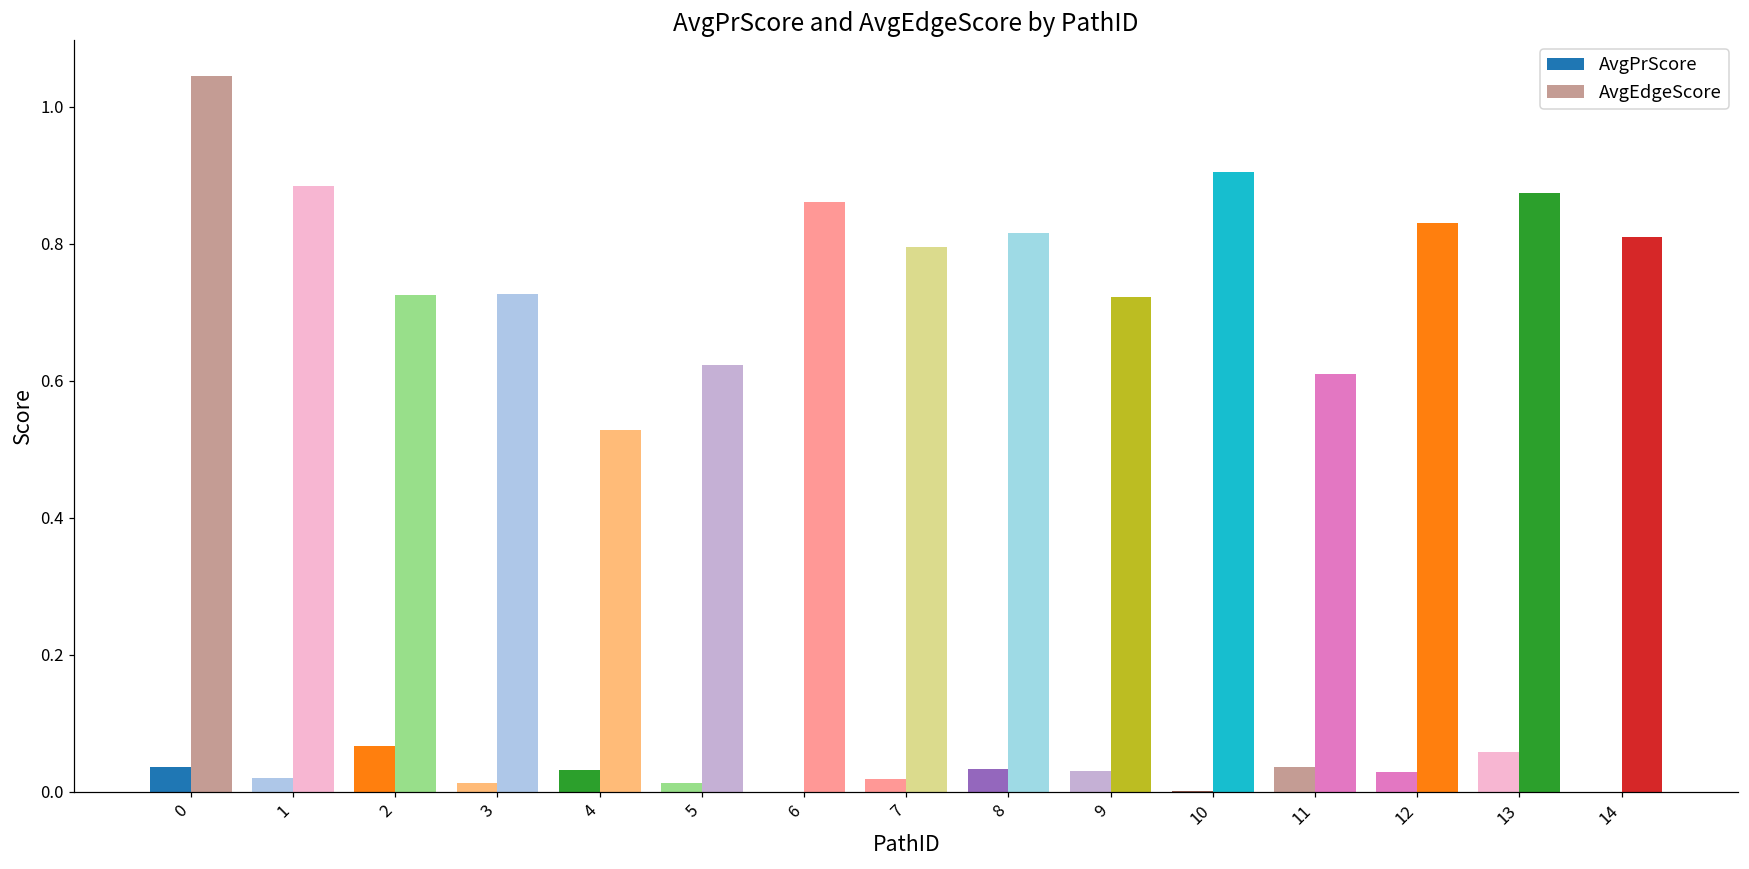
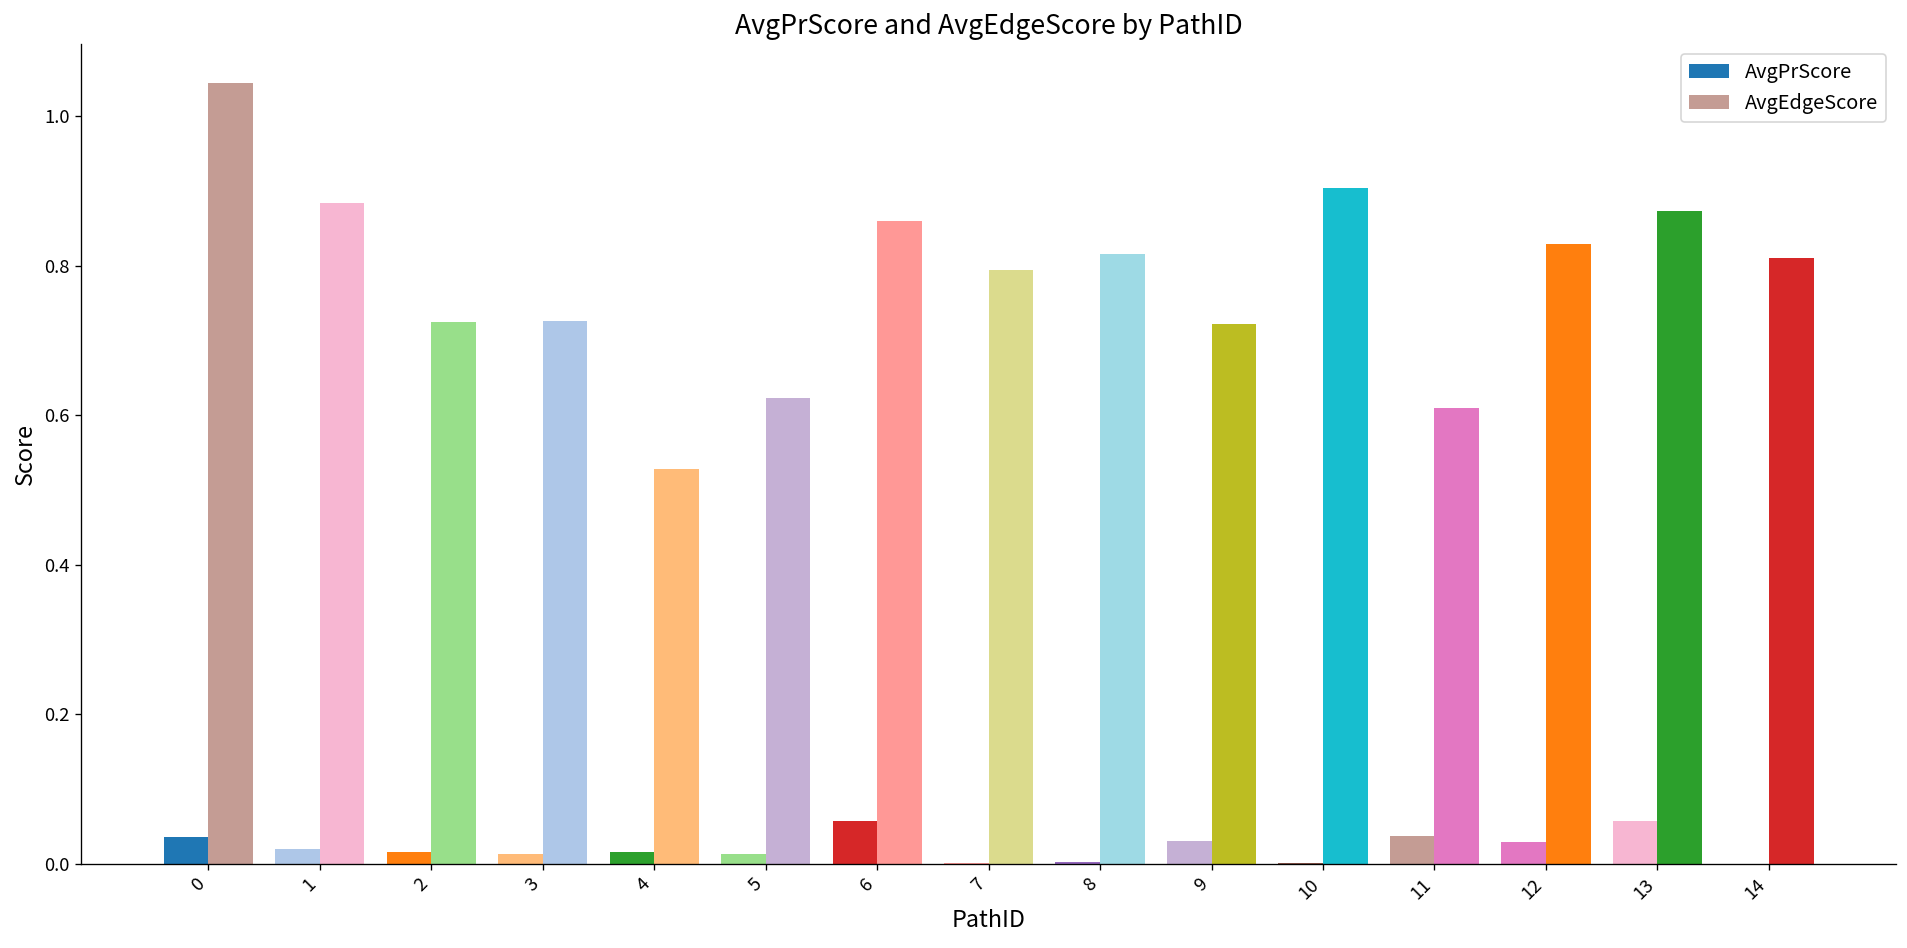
AvgPrScore, 2: 0.07 -> 0.02
AvgPrScore, 4: 0.03 -> 0.02
AvgPrScore, 6: 0.00 -> 0.06
AvgPrScore, 7: 0.02 -> 0.00
AvgPrScore, 8: 0.03 -> 0.00
